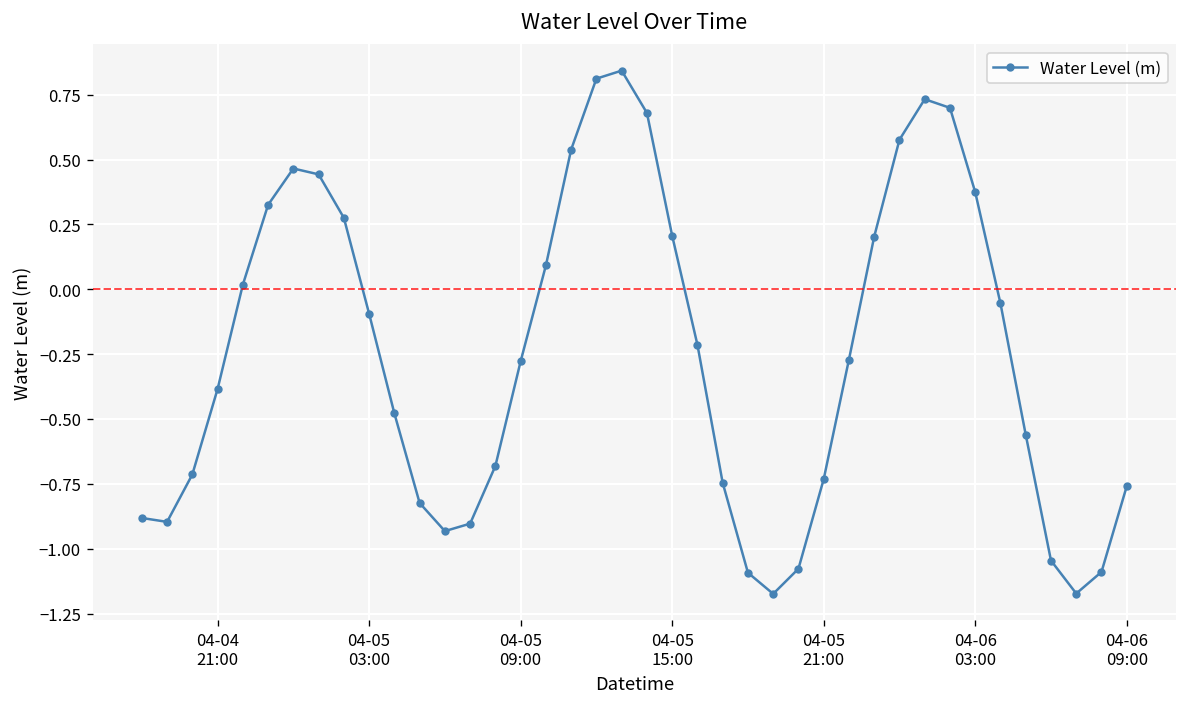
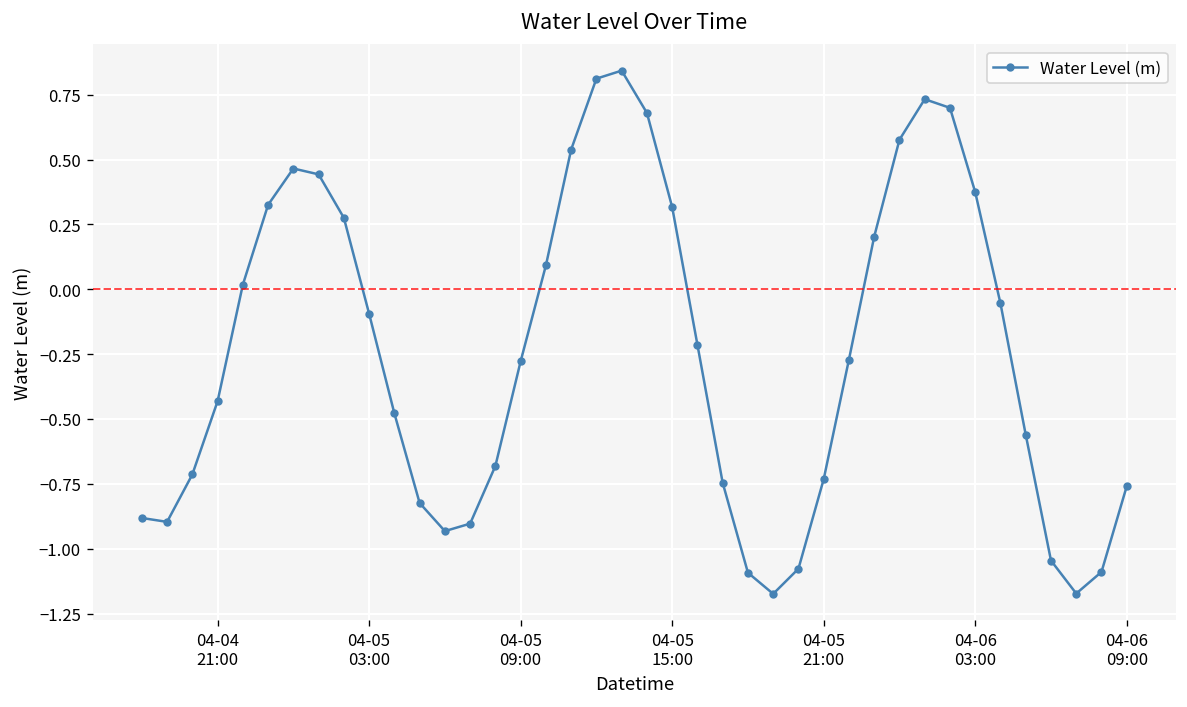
04-04 21:00: -0.38 -> -0.43
04-05 15:00: 0.21 -> 0.32
